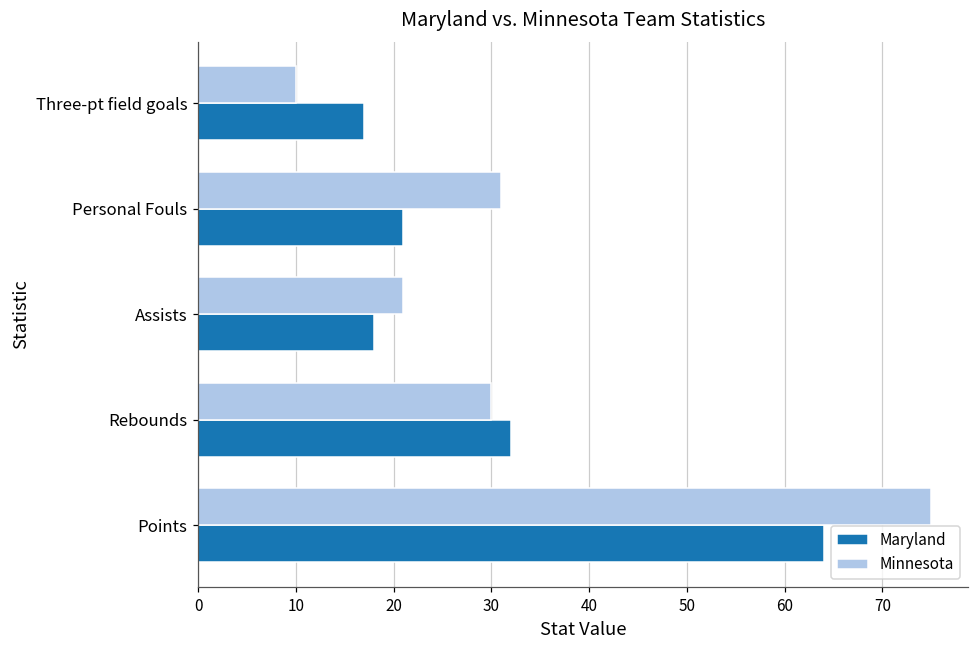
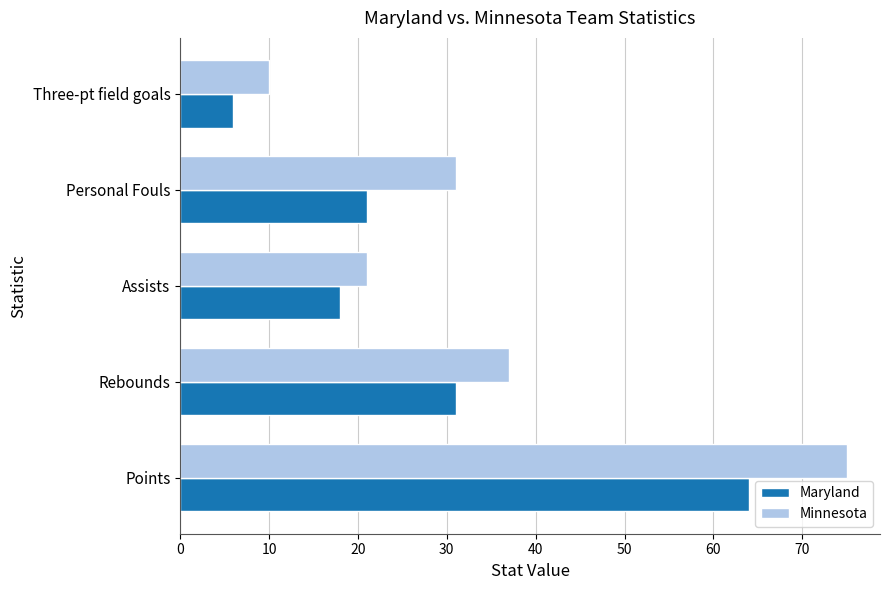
Maryland, Three-pt field goals: 17 -> 6
Minnesota, Rebounds: 30 -> 37
Maryland, Rebounds: 32 -> 31
